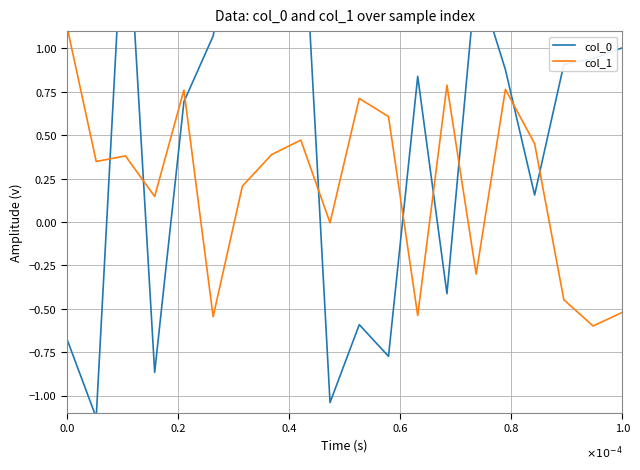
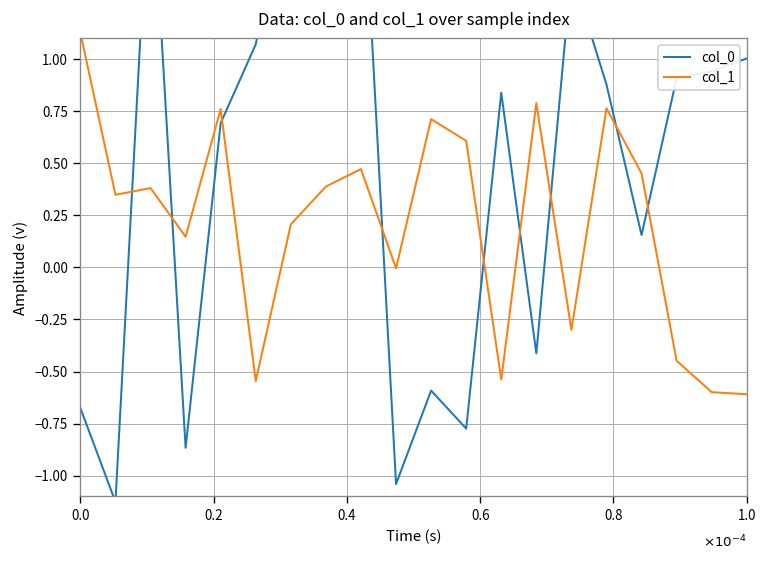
col_1, 1.0: -0.52 -> -0.61
